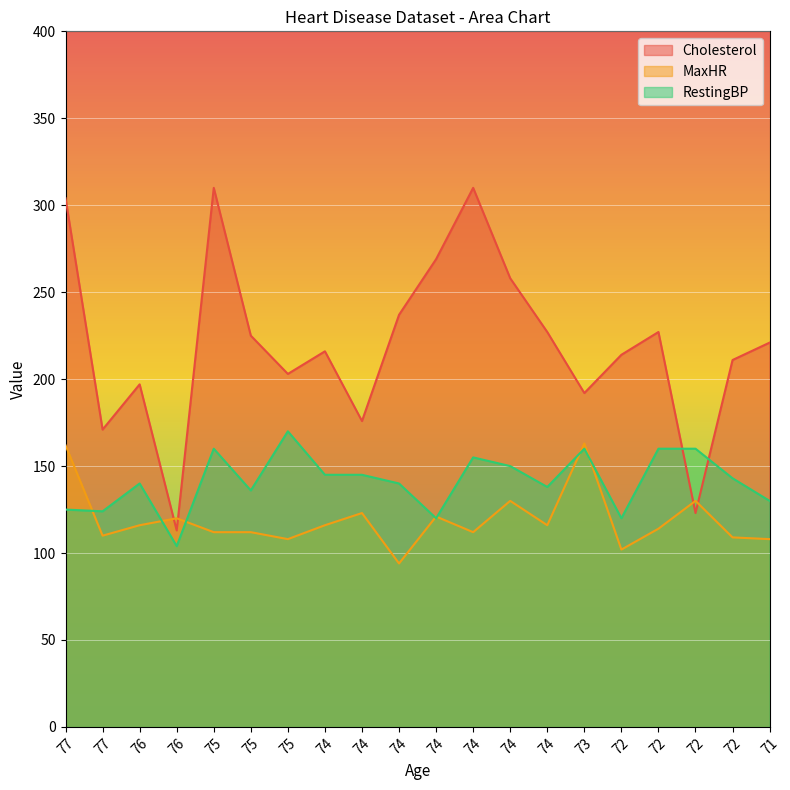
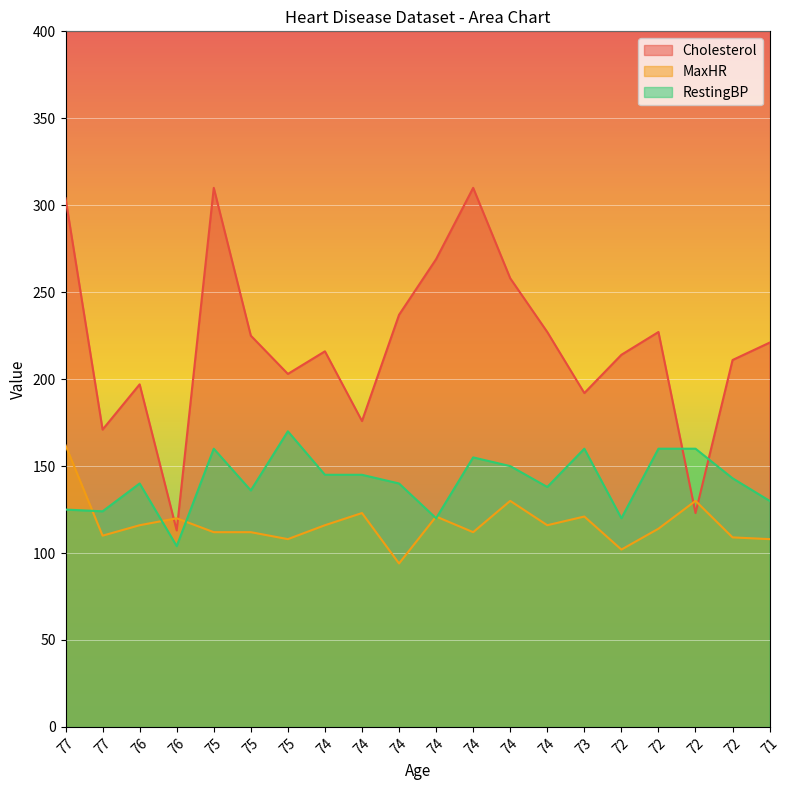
MaxHR, 73: 163 -> 121
